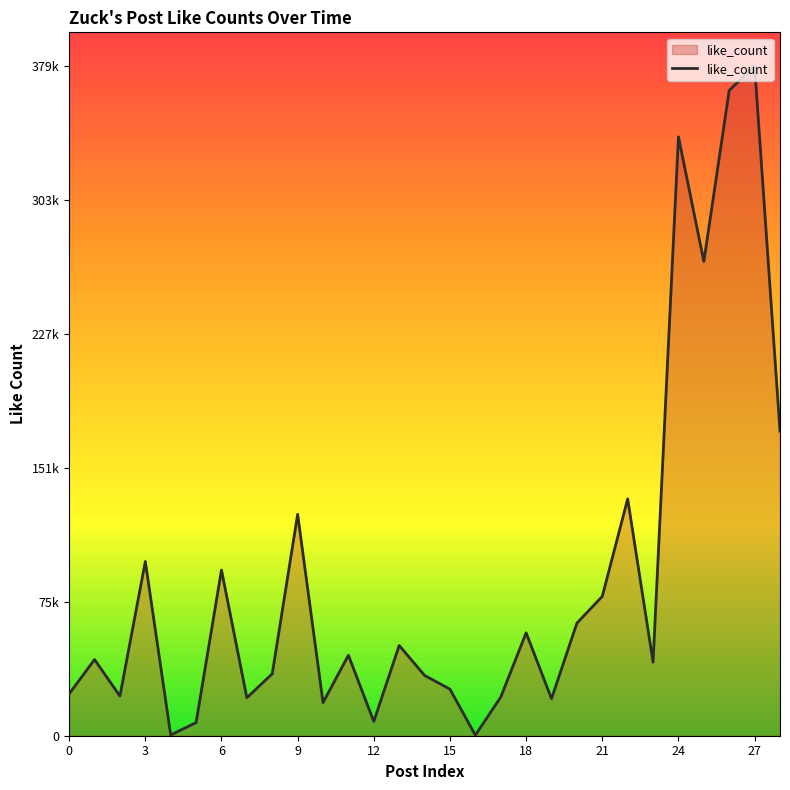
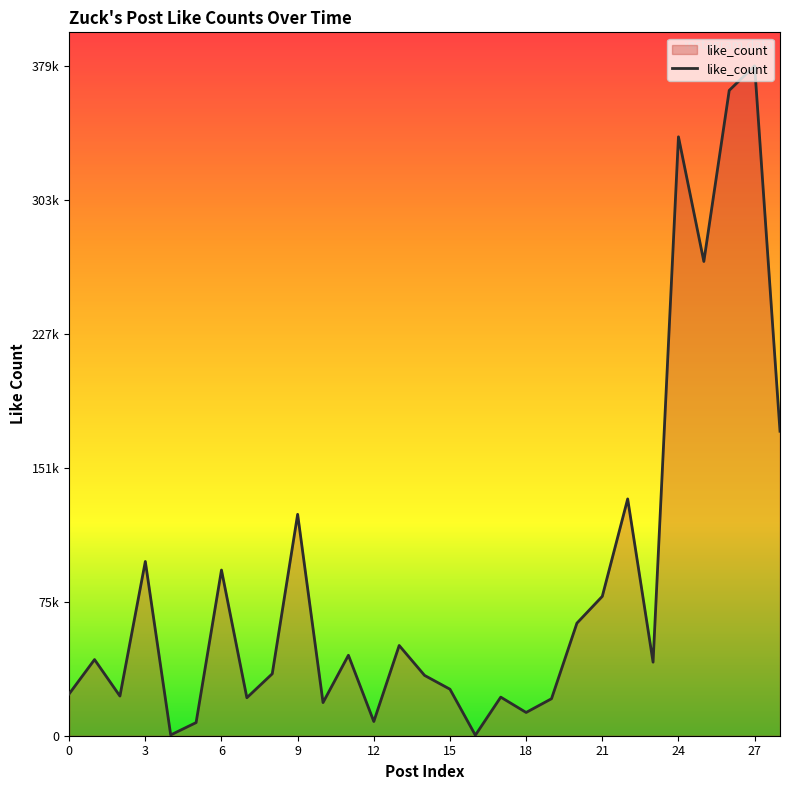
18: 58000 -> 13000
